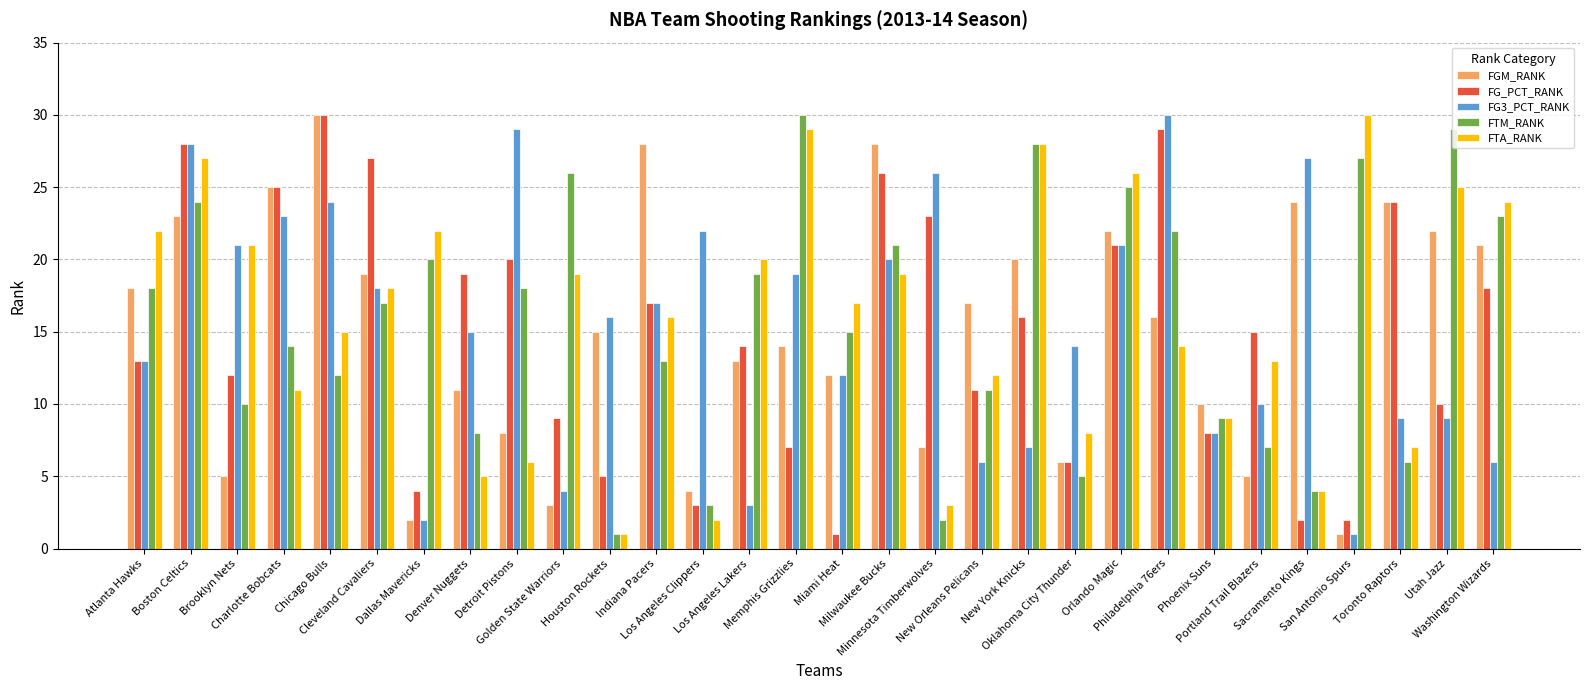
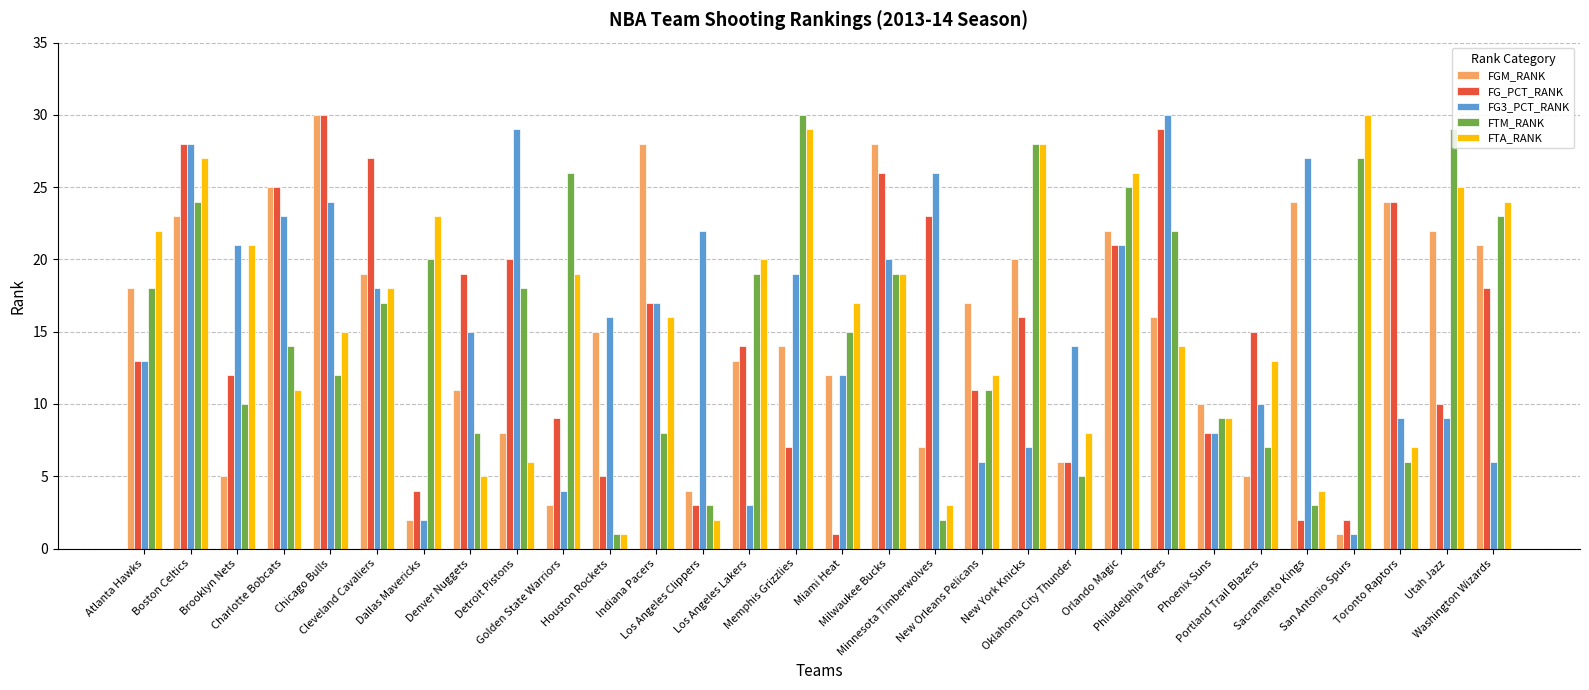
FTA_RANK, Dallas Mavericks: 22 -> 23
FTM_RANK, Indiana Pacers: 13 -> 8
FTM_RANK, Milwaukee Bucks: 21 -> 19
FTM_RANK, Sacramento Kings: 4 -> 3
